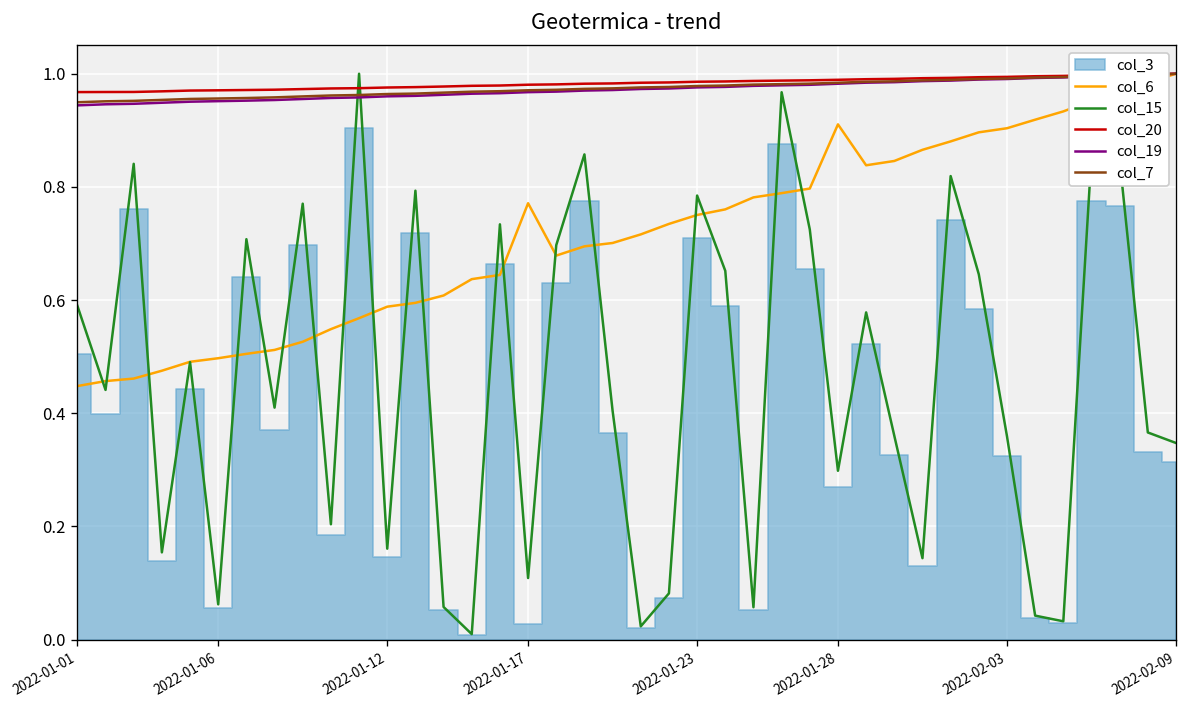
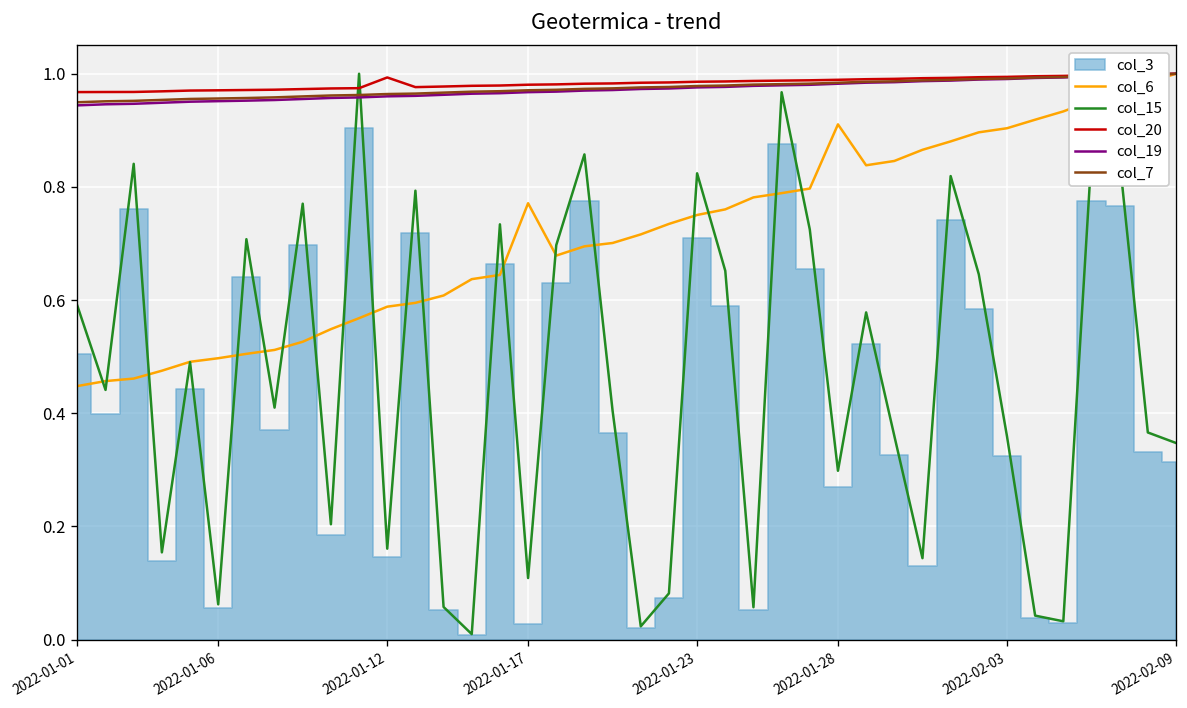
col_20, 2022-01-12: 0.98 -> 0.99
col_15, 2022-01-23: 0.78 -> 0.82
